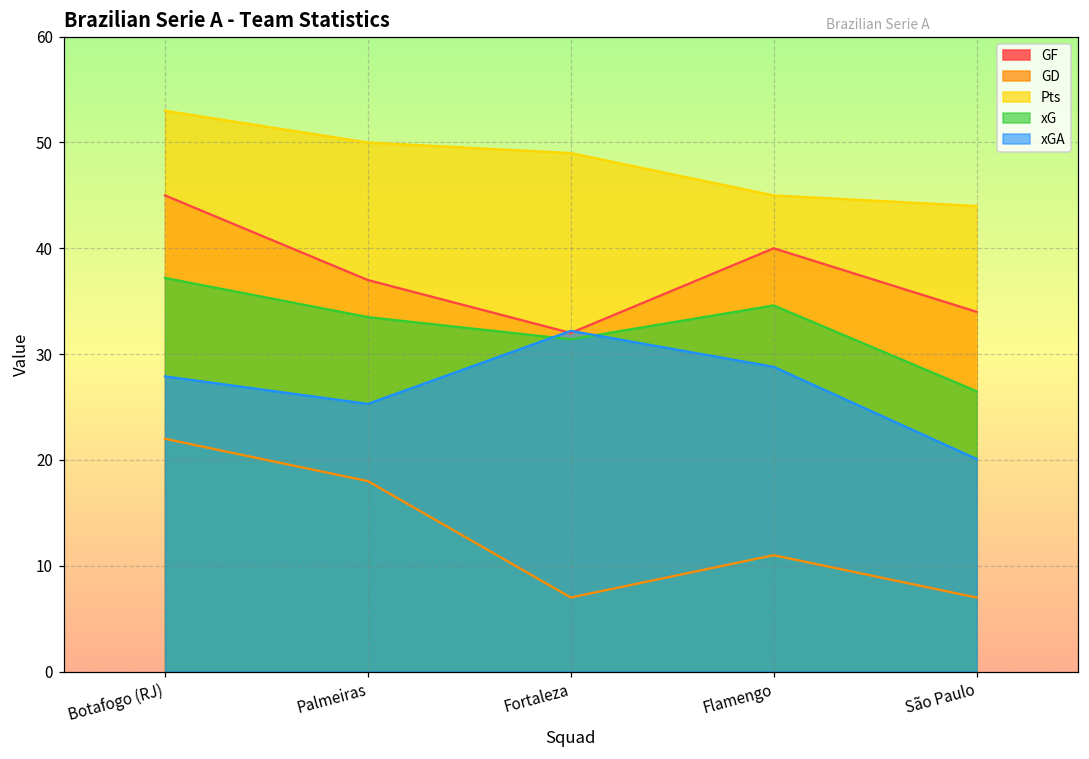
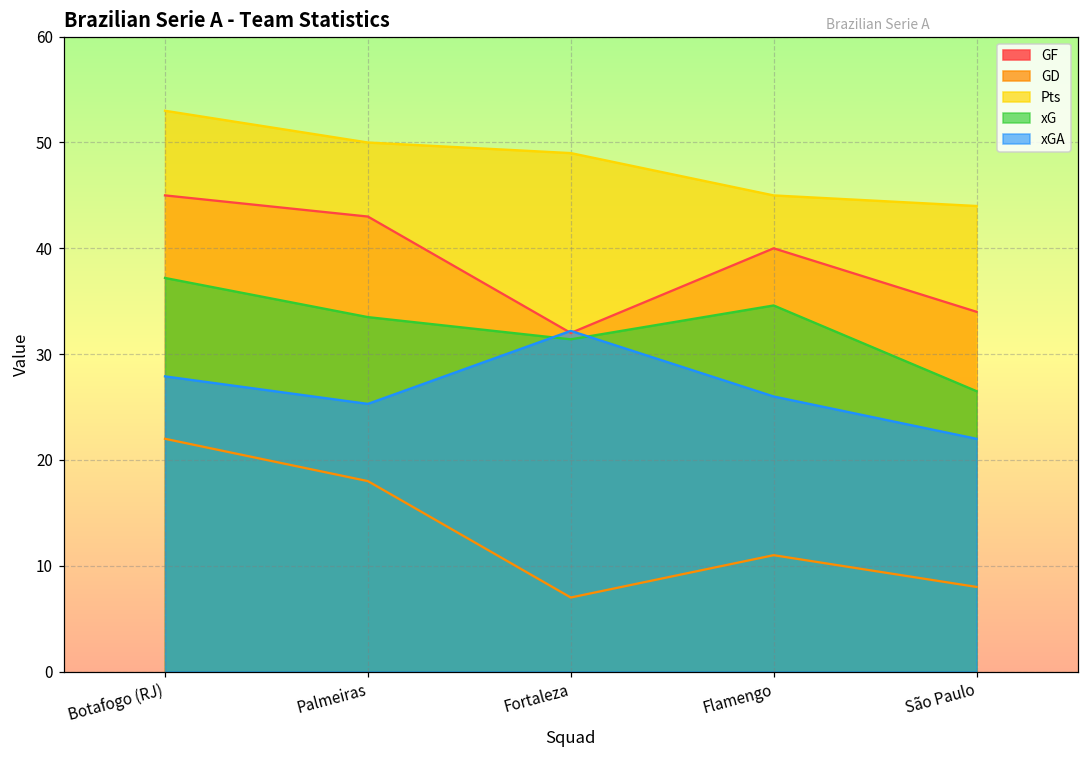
GF, Palmeiras: 37 -> 43
xGA, Flamengo: 29 -> 26
GD, São Paulo: 7 -> 8
xGA, São Paulo: 20 -> 22
